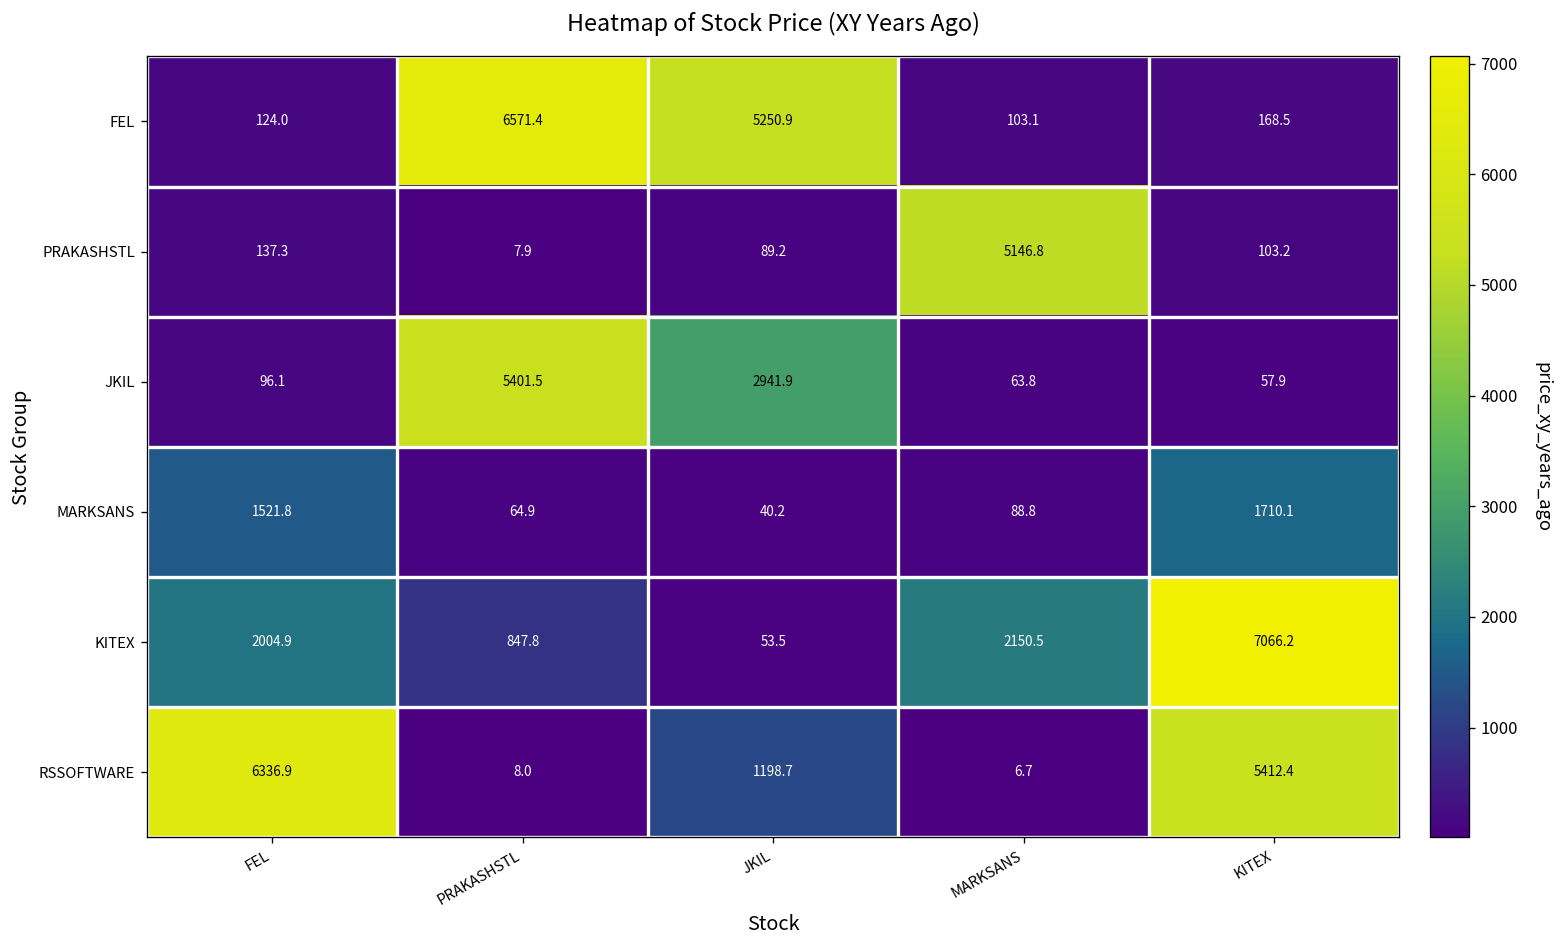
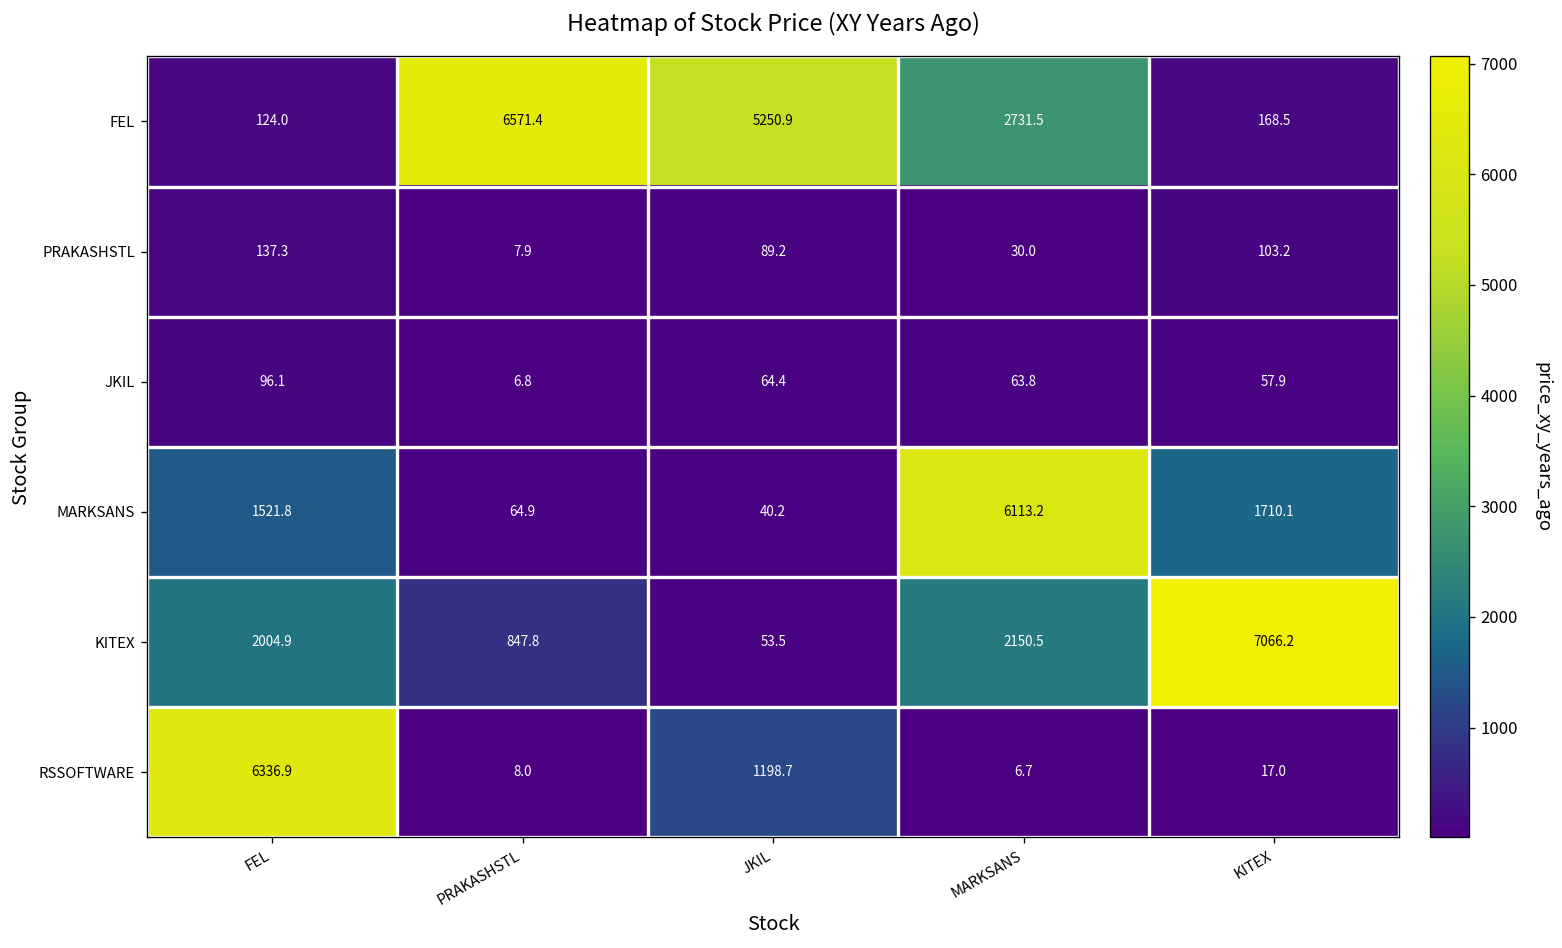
FEL, MARKSANS: 103.1 -> 2731.5
PRAKASHSTL, MARKSANS: 5146.8 -> 30.0
JKIL, PRAKASHSTL: 5401.5 -> 6.8
JKIL, JKIL: 2941.9 -> 64.4
MARKSANS, MARKSANS: 88.8 -> 6113.2
RSSOFTWARE, KITEX: 5412.4 -> 17.0
